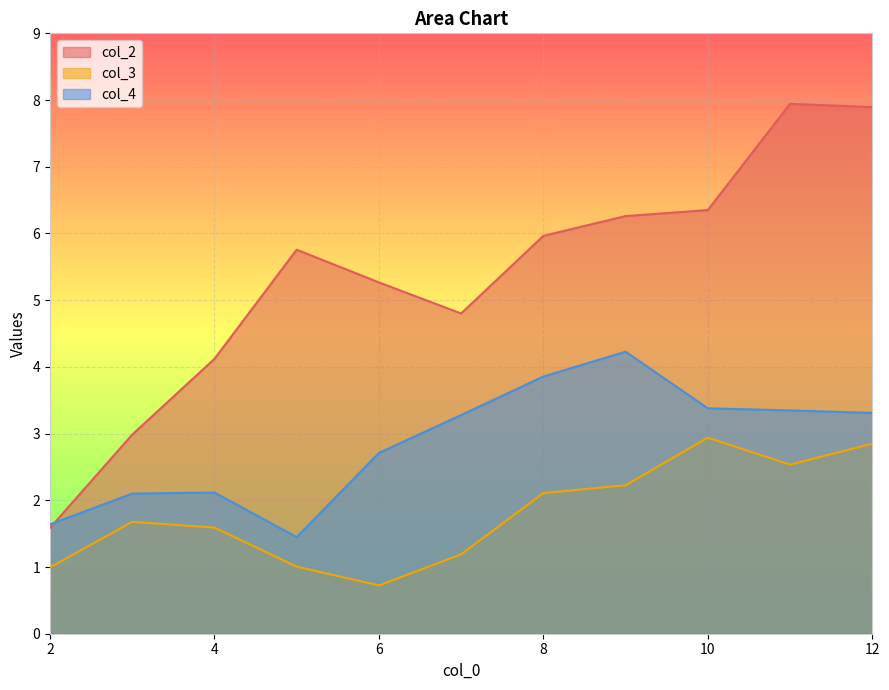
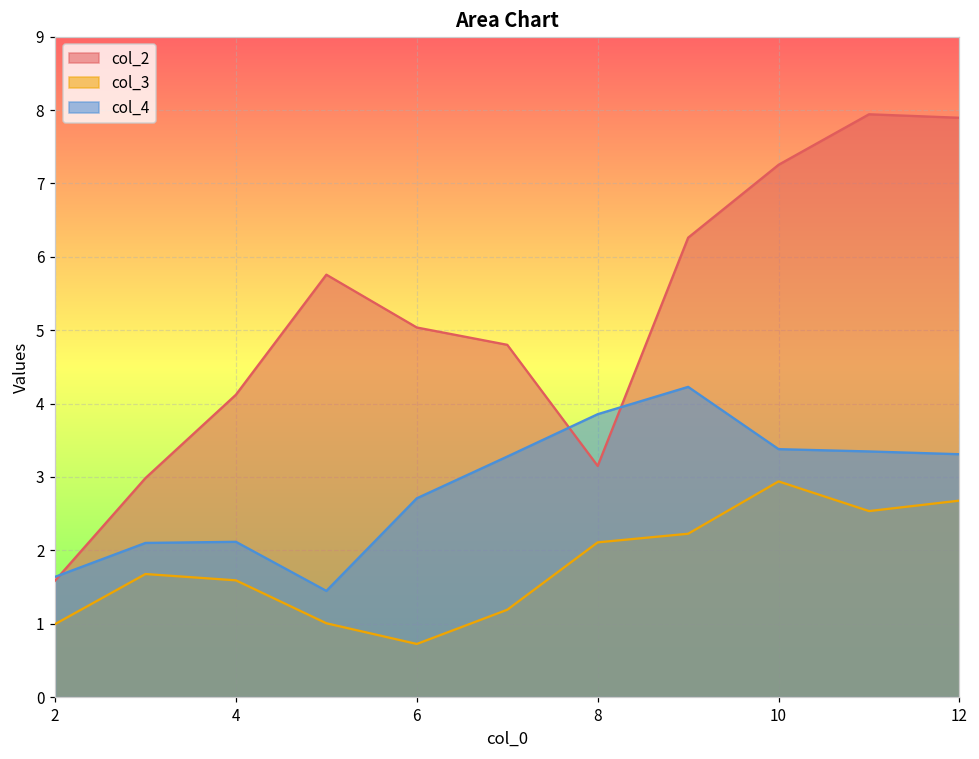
col_2, 6: 5.3 -> 5.0
col_2, 8: 6.0 -> 3.2
col_2, 10: 6.4 -> 7.3
col_3, 12: 2.8 -> 2.7
